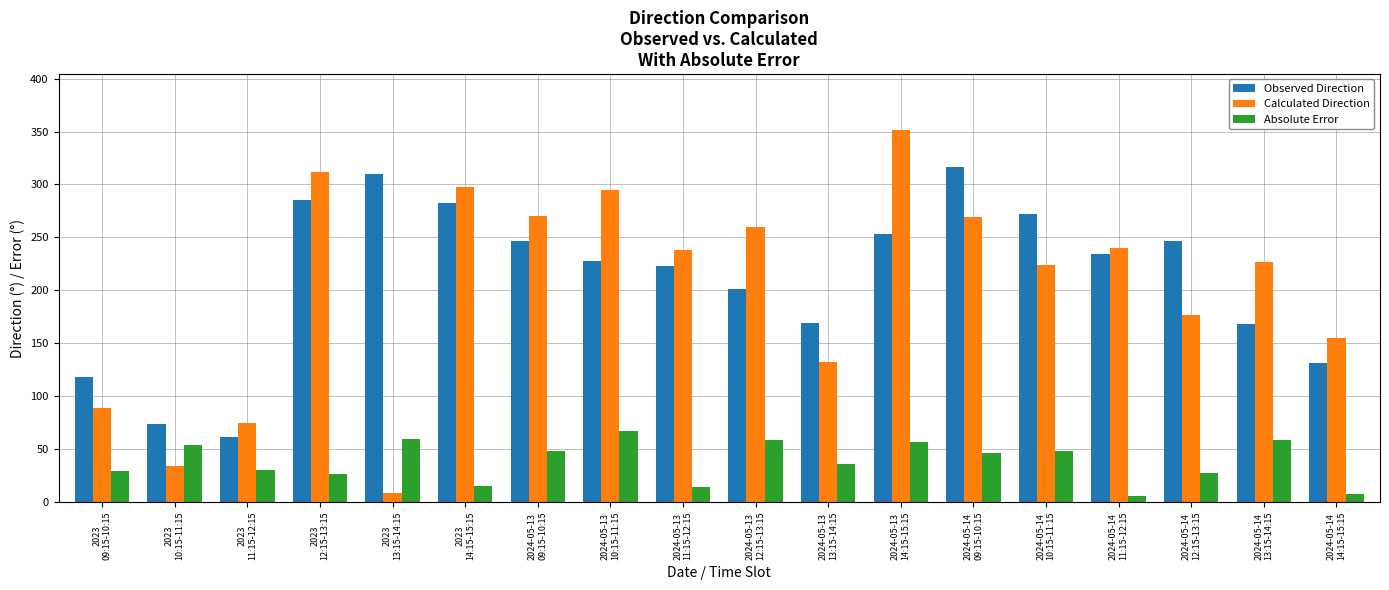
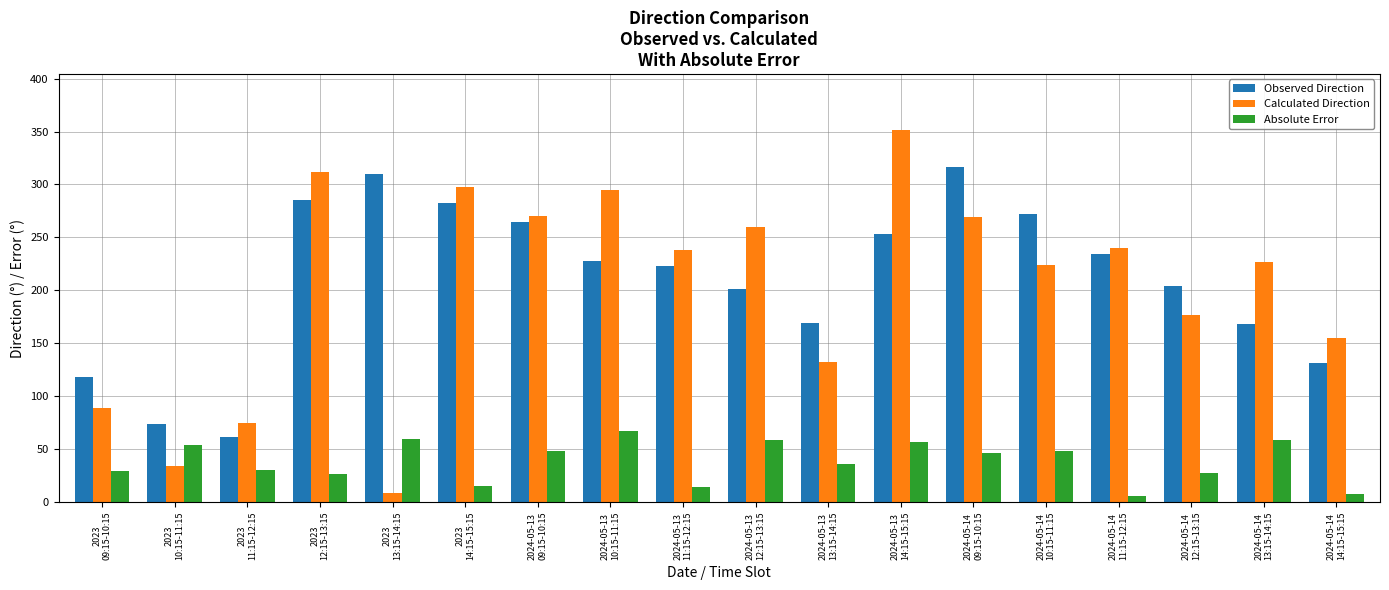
Observed Direction, 2024-05-13 09:15-10:15: 247 -> 264
Observed Direction, 2024-05-14 12:15-13:15: 247 -> 204
